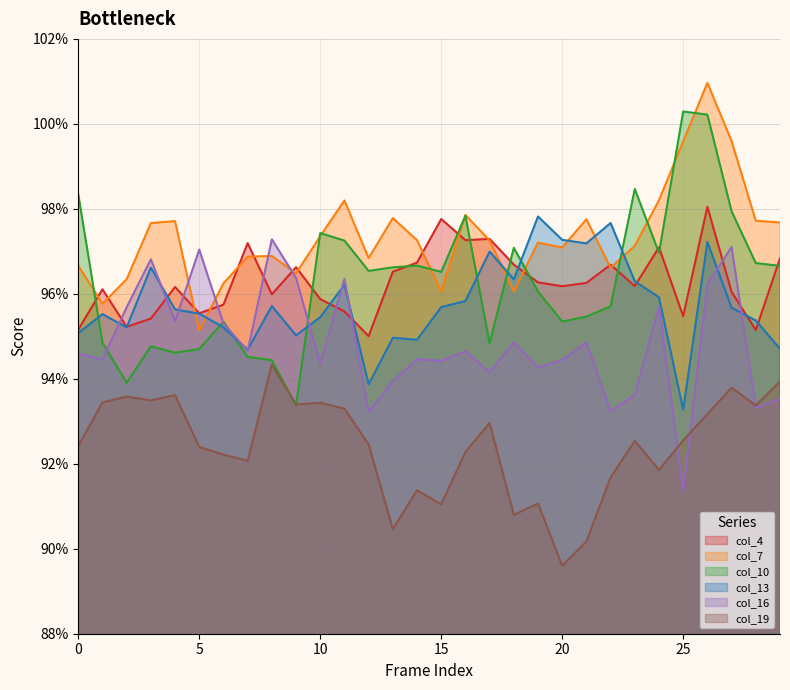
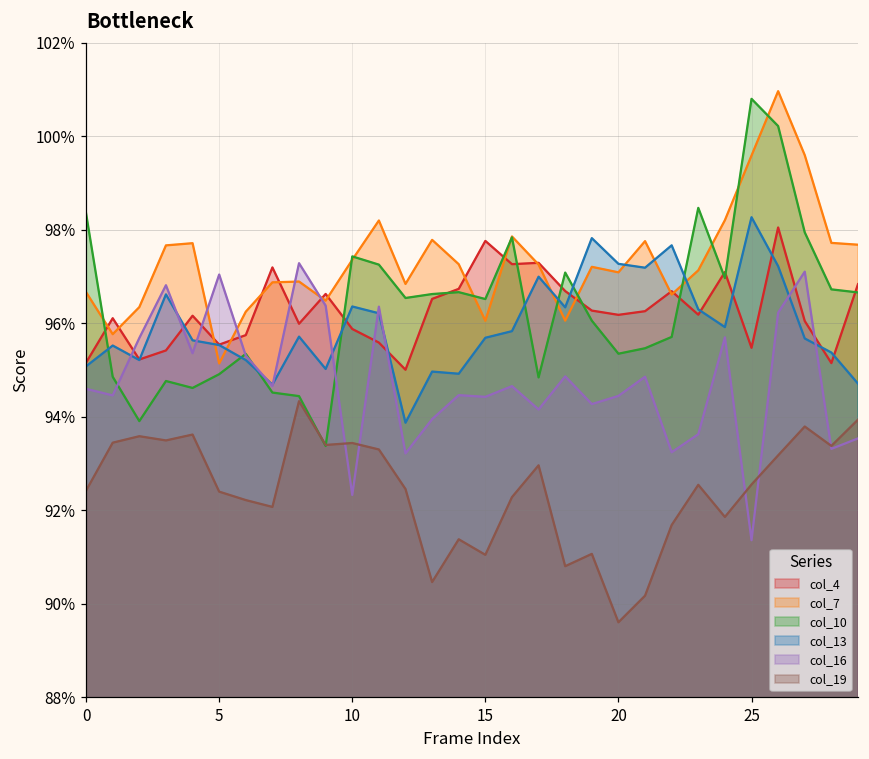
col_10, 5: 94.7% -> 94.9%
col_13, 10: 95.4% -> 96.4%
col_16, 10: 94.3% -> 92.3%
col_10, 25: 100.3% -> 100.8%
col_13, 25: 93.3% -> 98.3%
